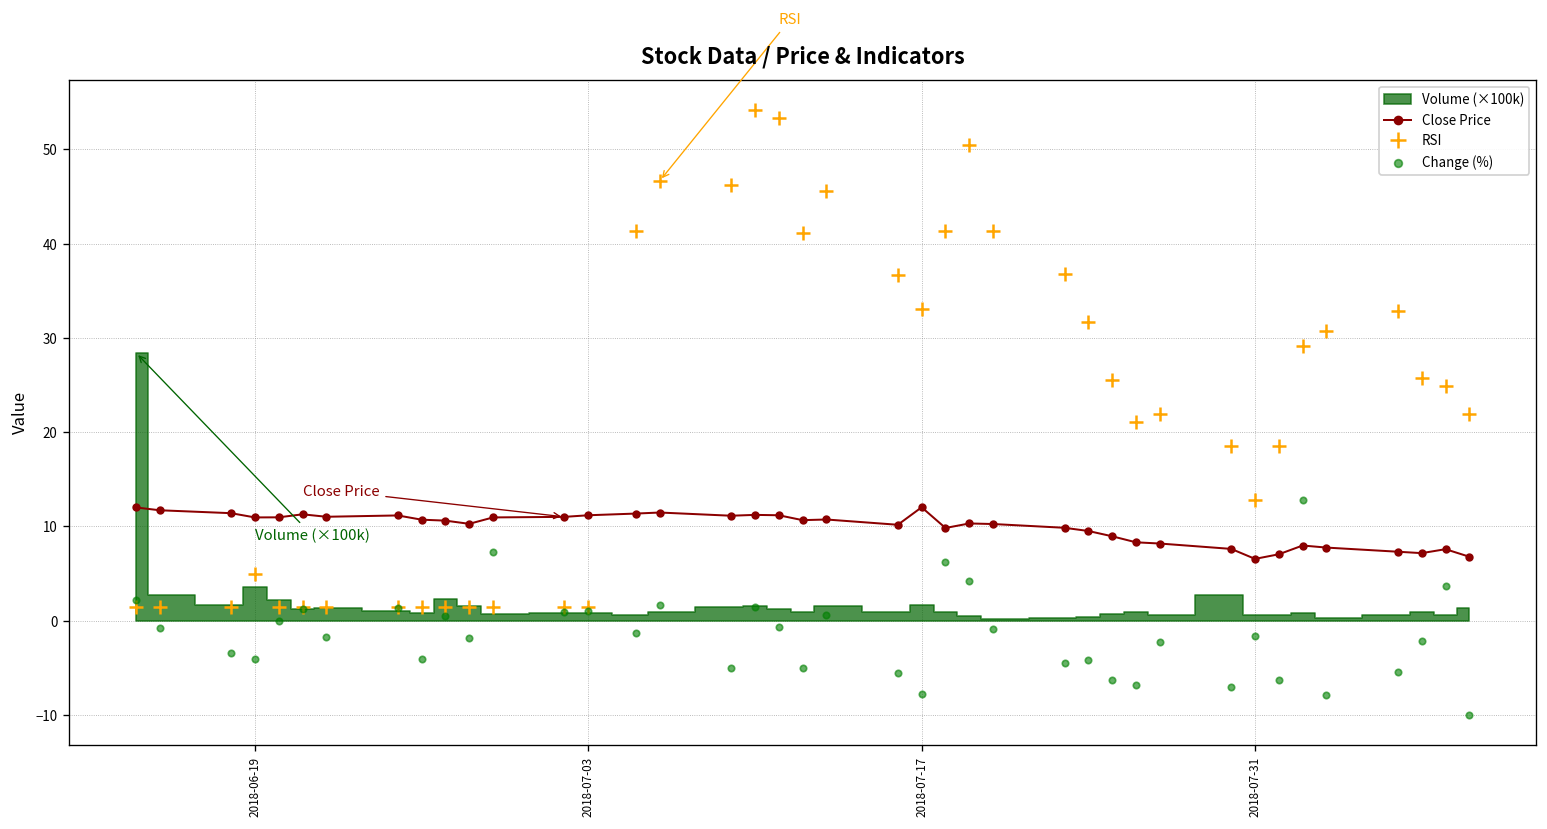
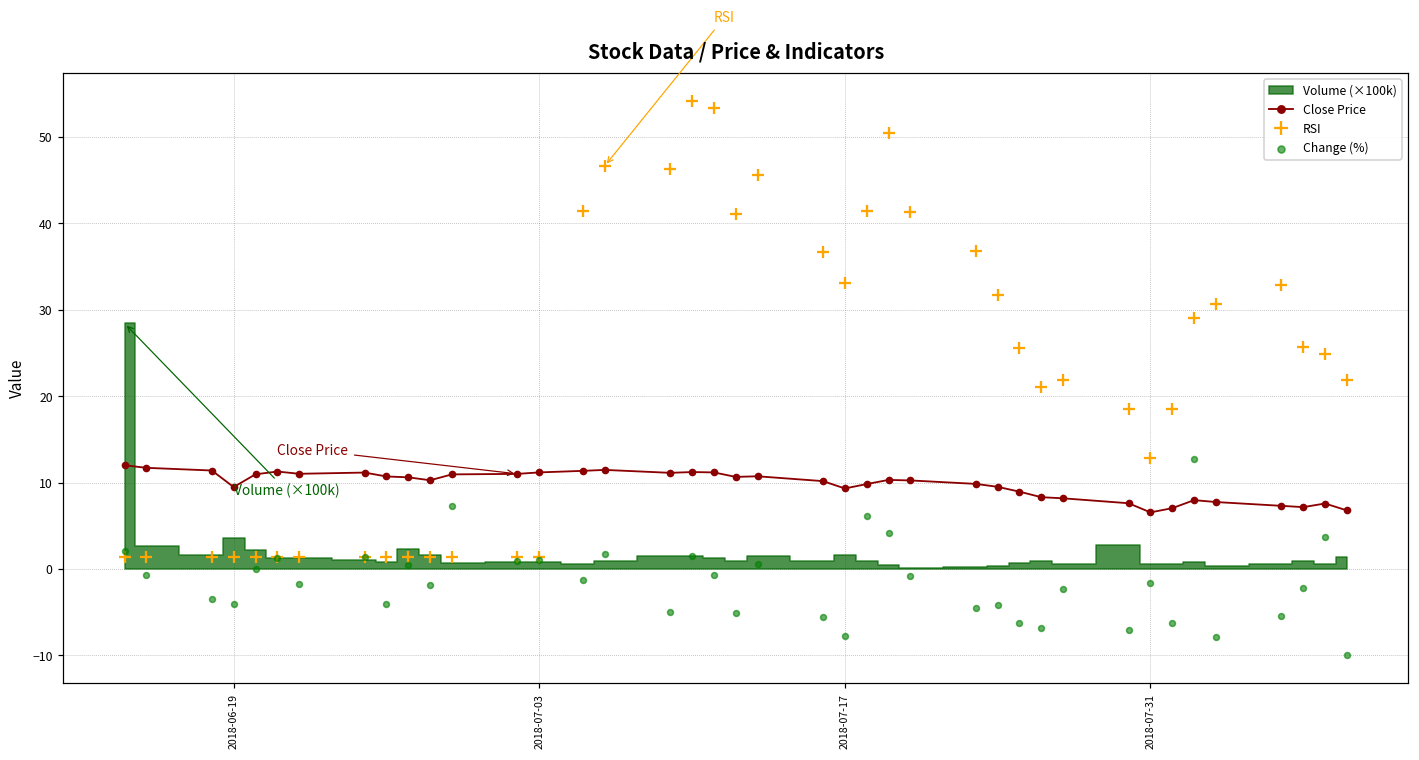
Close Price, 2018-06-19: 11 -> 9
RSI, 2018-06-19: 5 -> 1
Close Price, 2018-07-17: 12 -> 9
